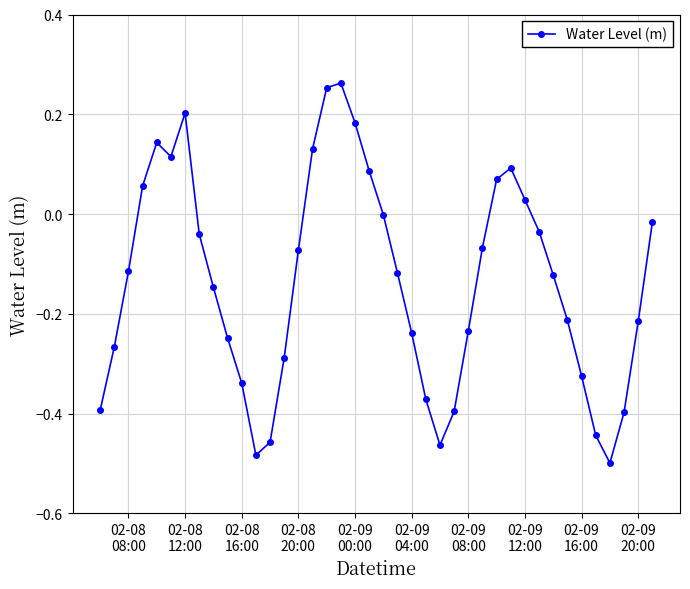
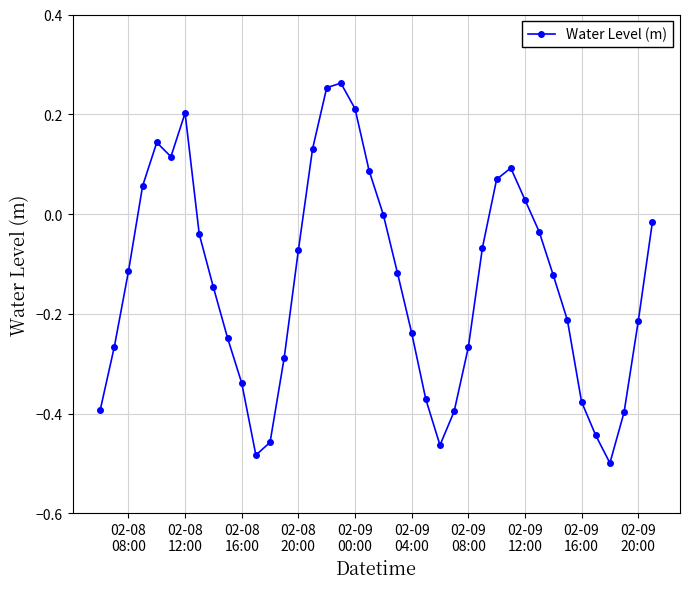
02-09 00:00: 0.18 -> 0.21
02-09 08:00: -0.23 -> -0.27
02-09 16:00: -0.32 -> -0.38
